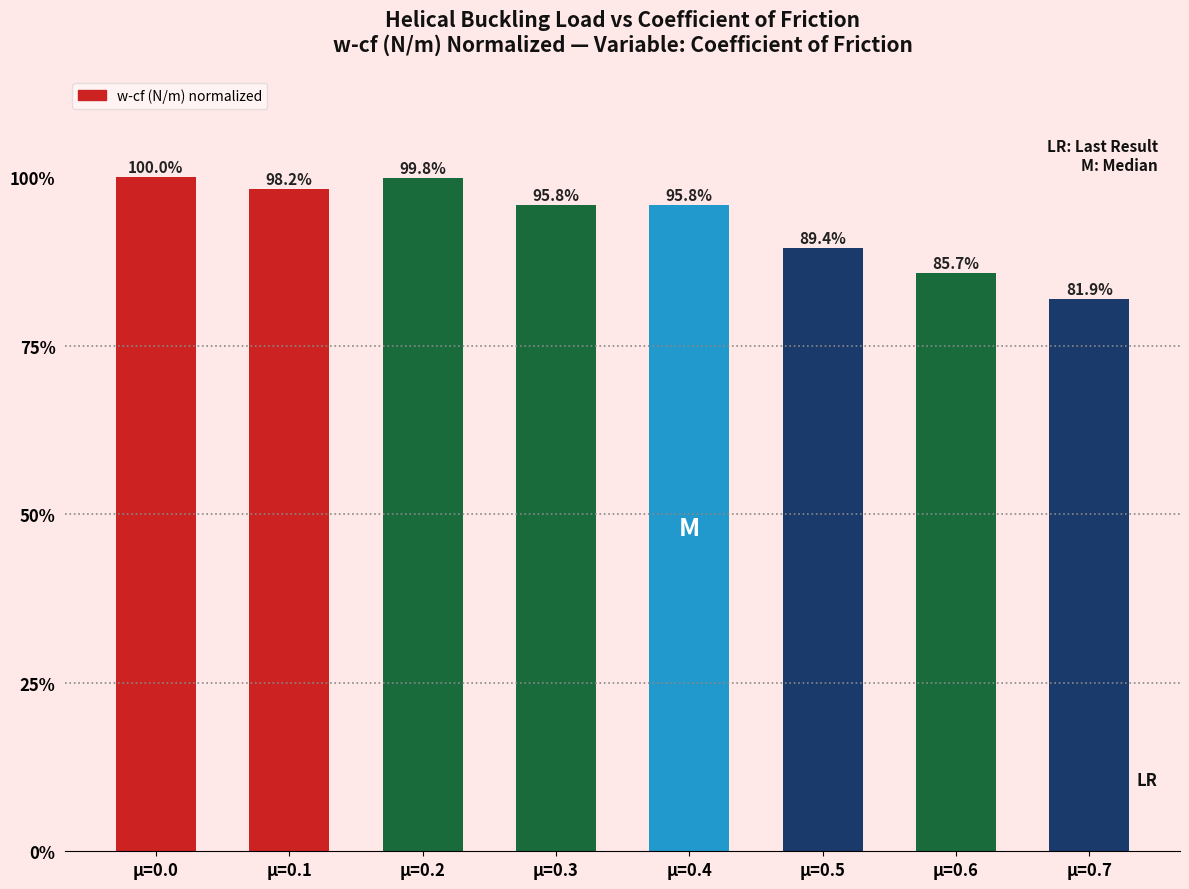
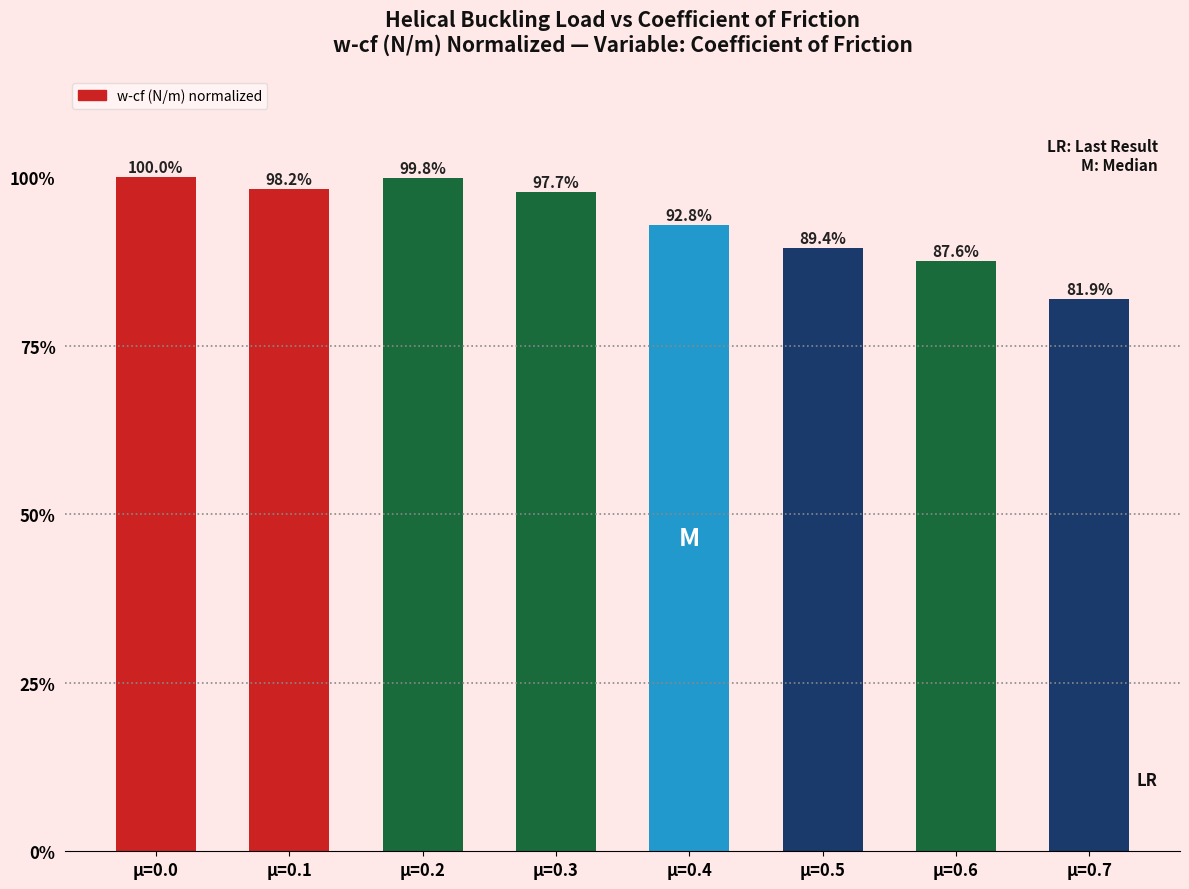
µ=0.3: 95.8% -> 97.7%
µ=0.4: 95.8% -> 92.8%
µ=0.6: 85.7% -> 87.6%
